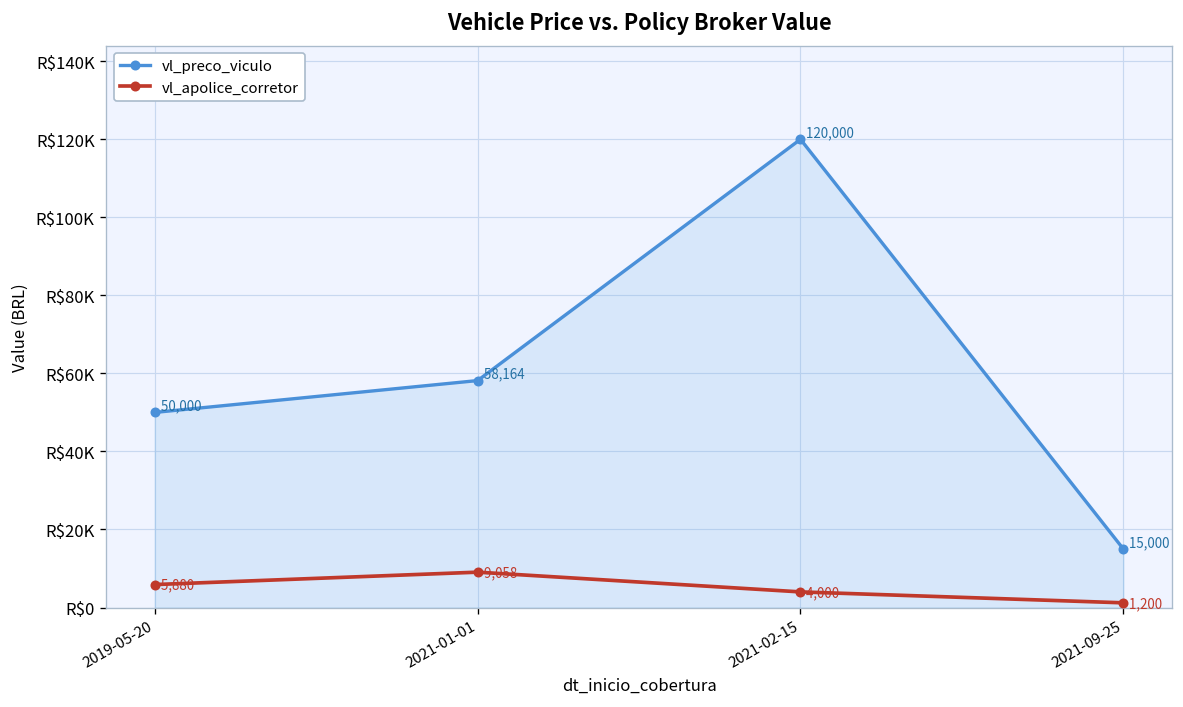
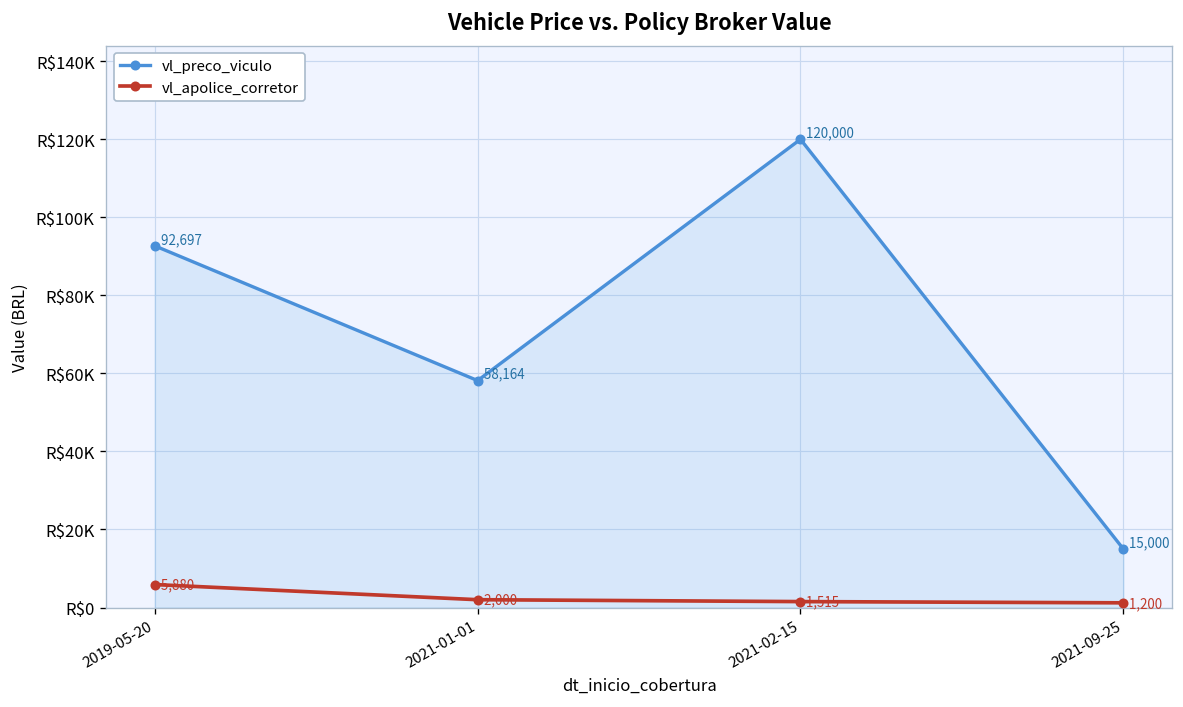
vl_preco_viculo, 2019-05-20: 50,000 -> 92,697
vl_apolice_corretor, 2021-01-01: 9,058 -> 2,000
vl_apolice_corretor, 2021-02-15: 4,000 -> 1,515
